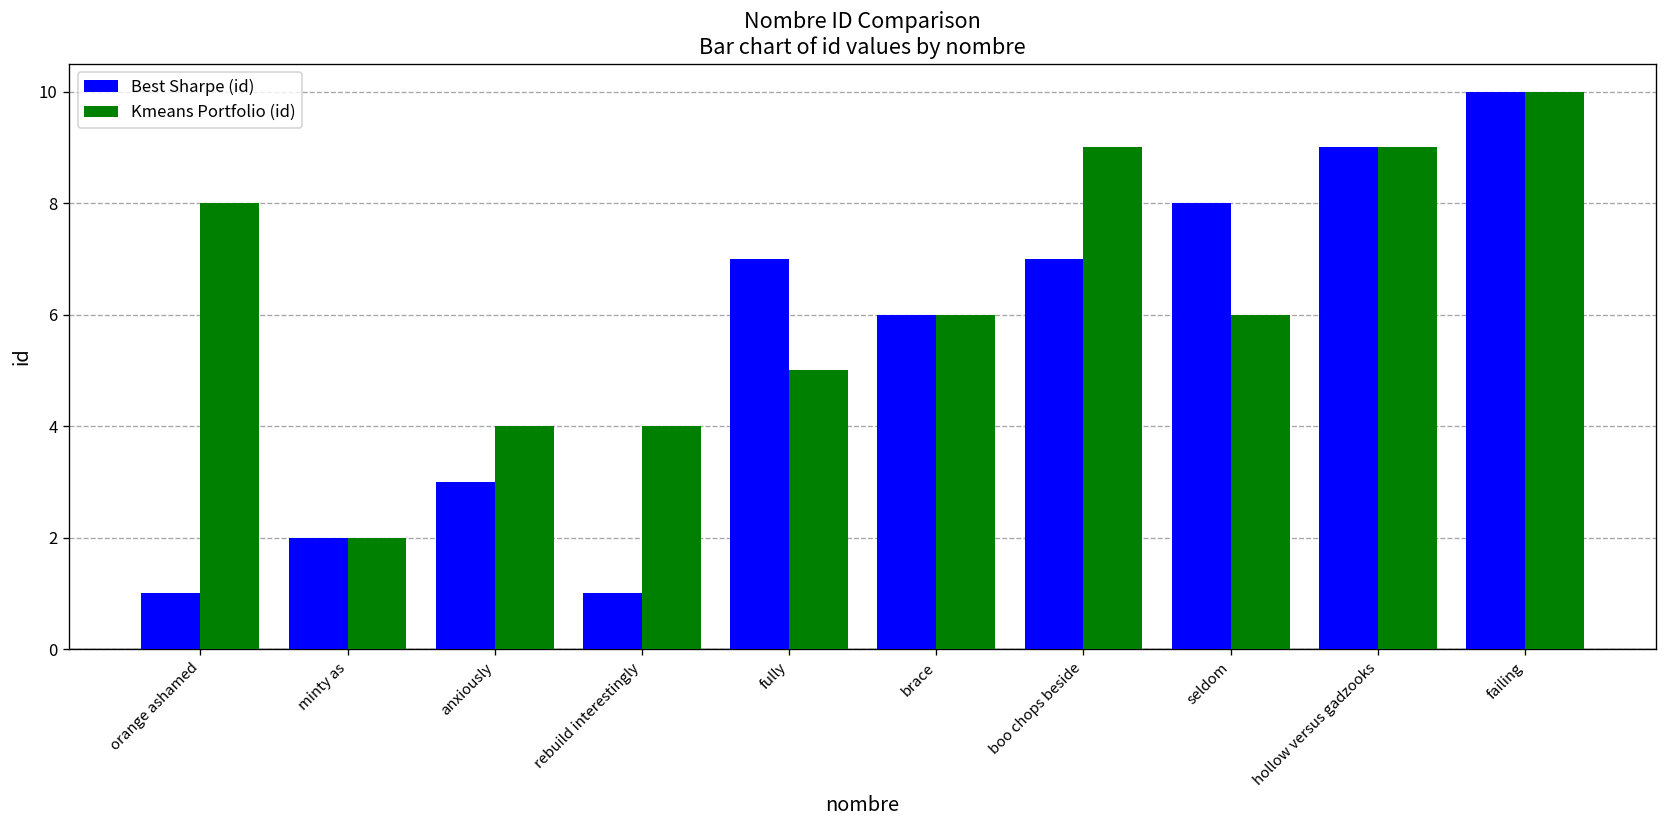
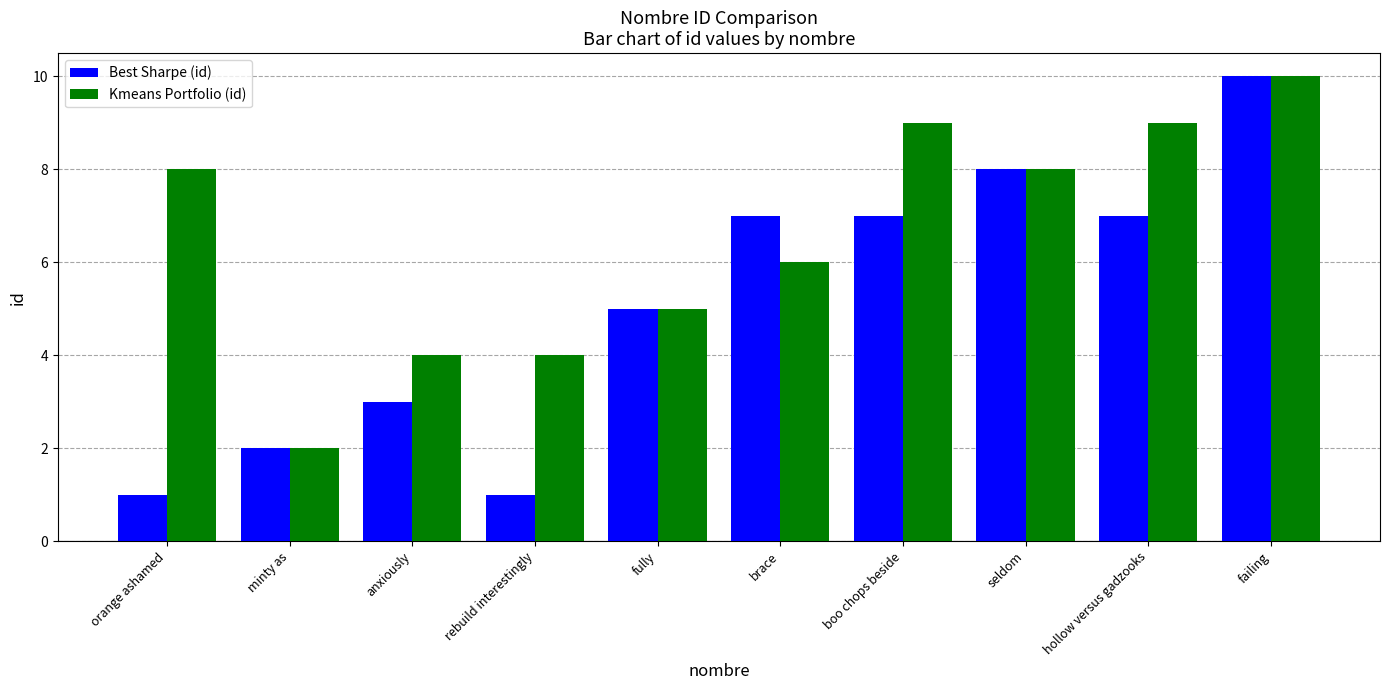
Best Sharpe (id), fully: 7 -> 5
Best Sharpe (id), brace: 6 -> 7
Kmeans Portfolio (id), seldom: 6 -> 8
Best Sharpe (id), hollow versus gadzooks: 9 -> 7
